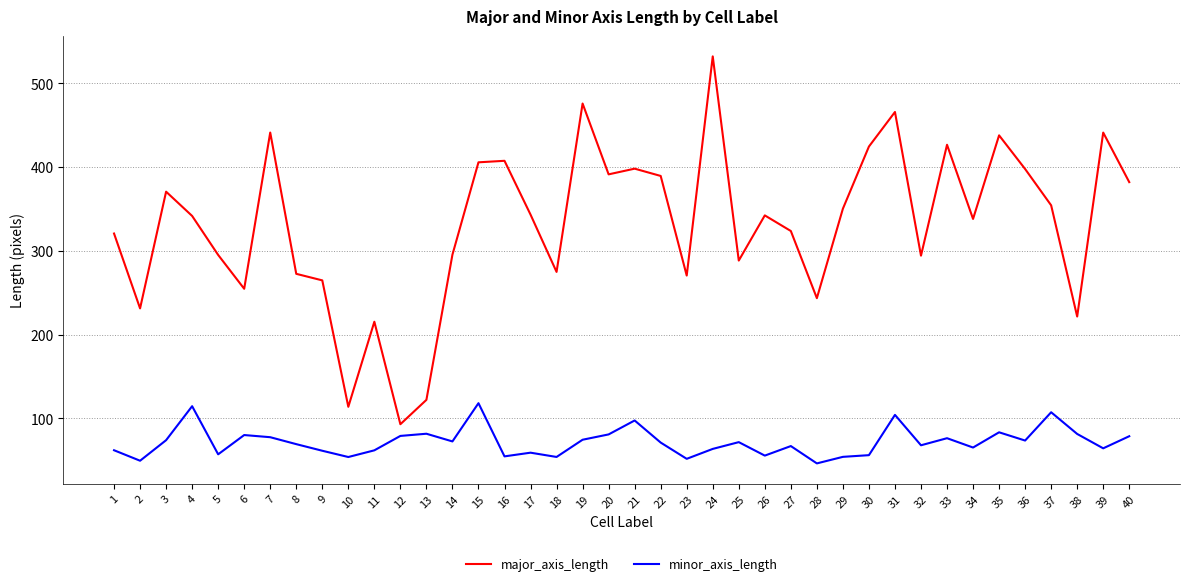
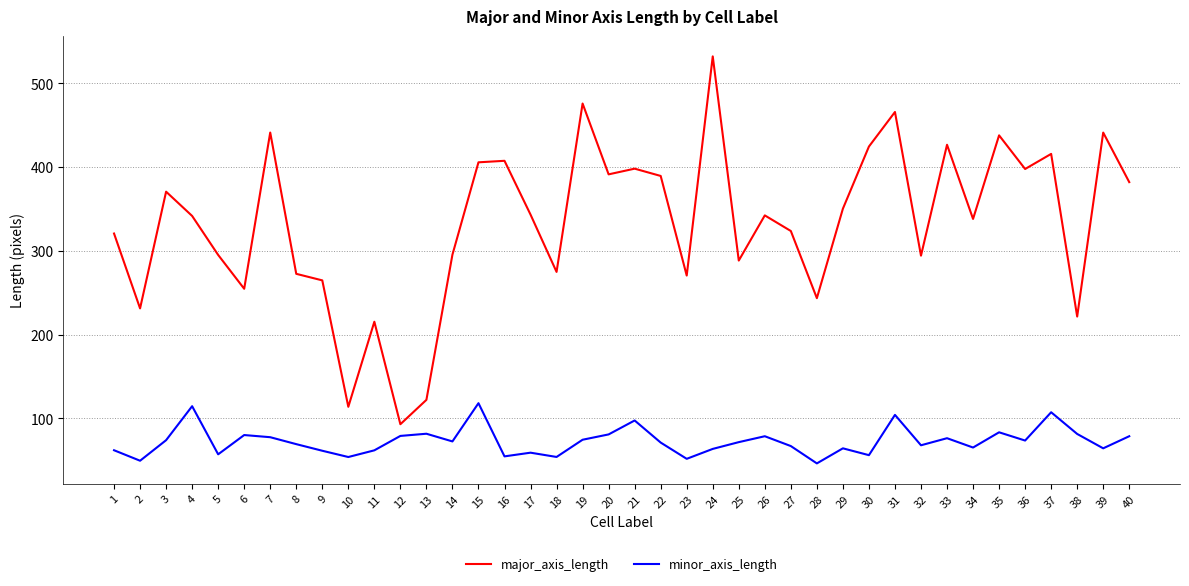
minor_axis_length, 26: 60 -> 80
minor_axis_length, 29: 50 -> 60
major_axis_length, 37: 350 -> 420
